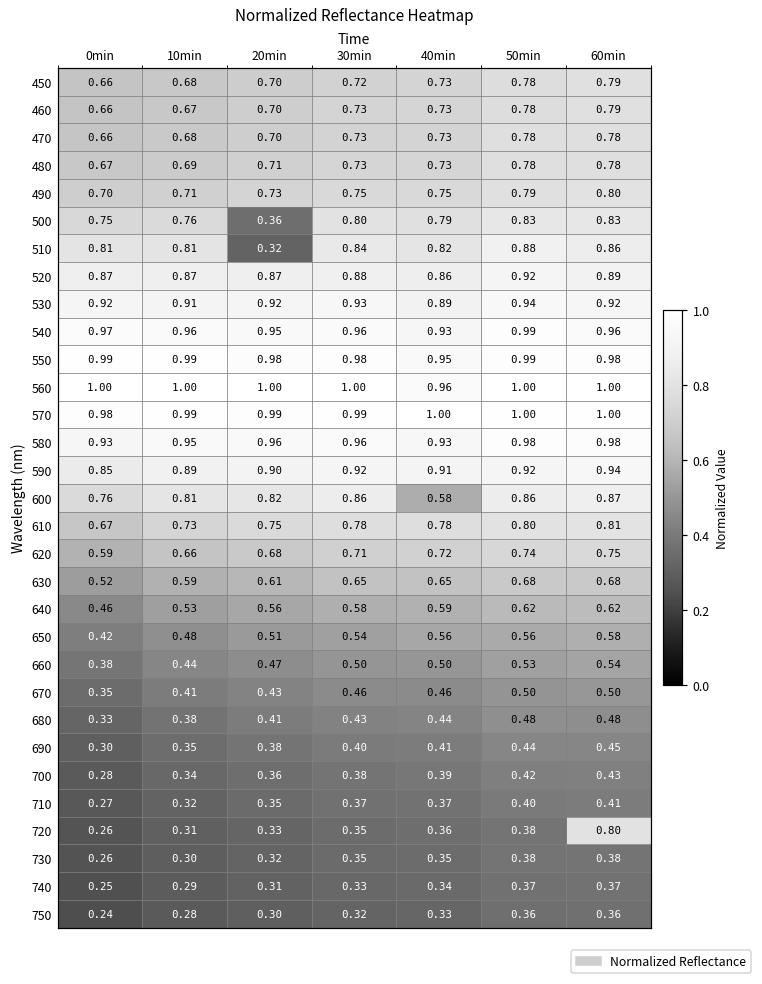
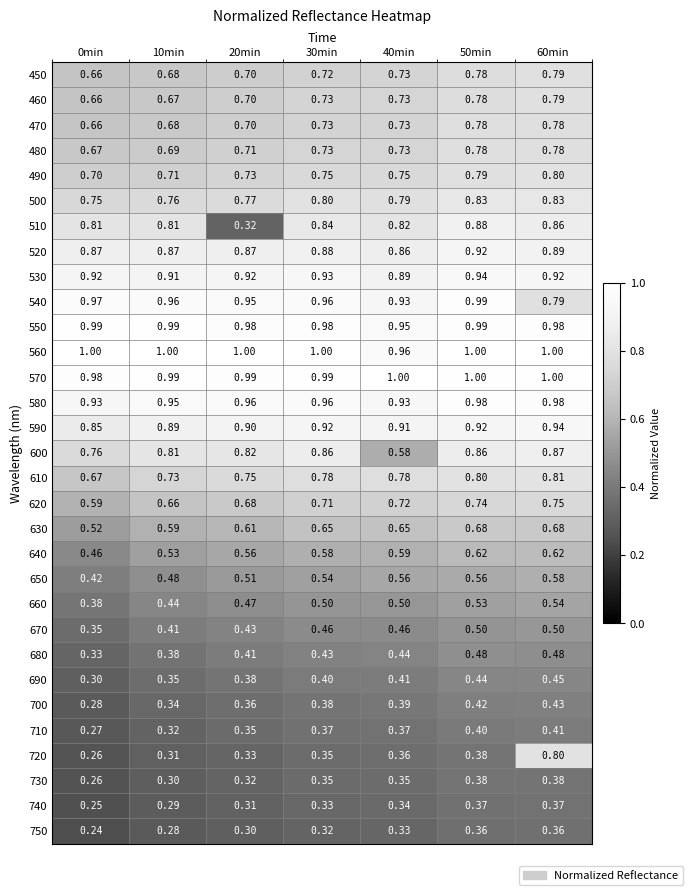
500, 20min: 0.36 -> 0.77
540, 60min: 0.96 -> 0.79
